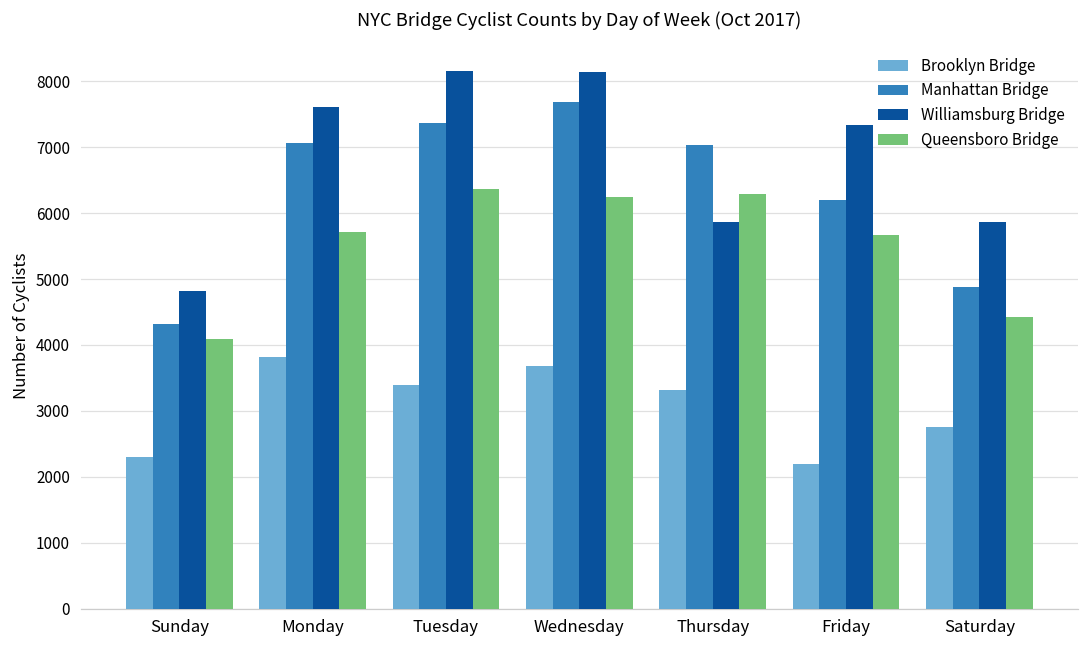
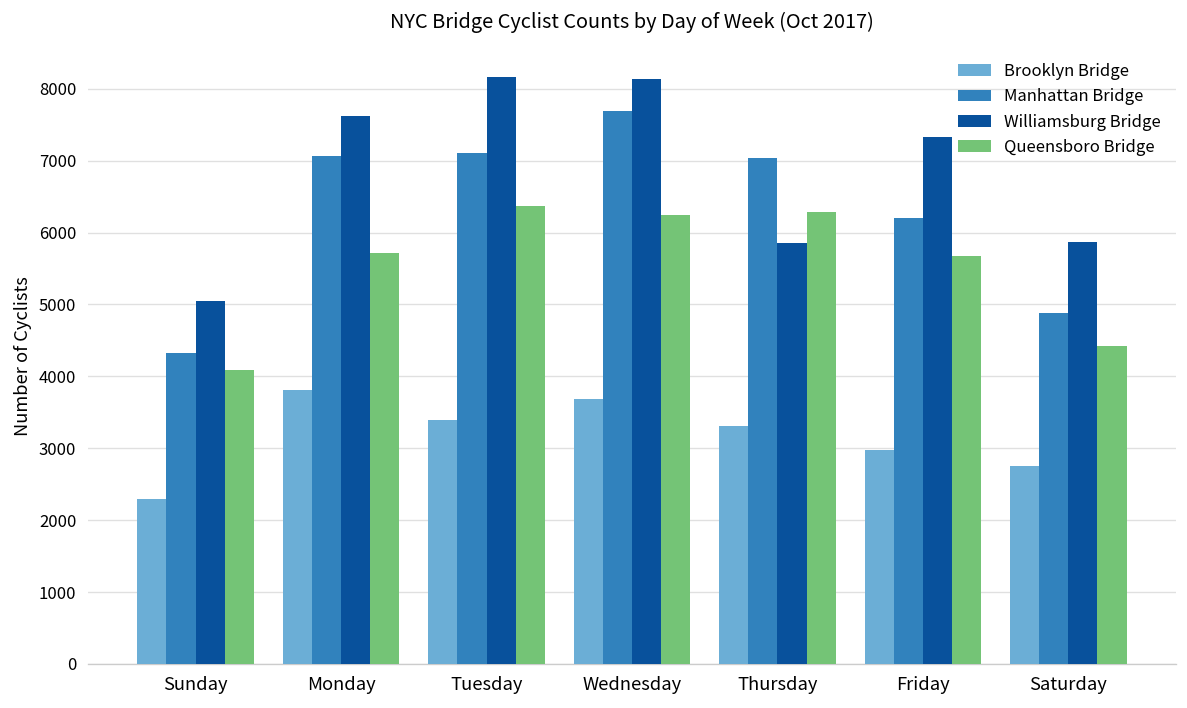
Williamsburg Bridge, Sunday: 4800 -> 5000
Manhattan Bridge, Tuesday: 7400 -> 7100
Brooklyn Bridge, Friday: 2200 -> 3000
